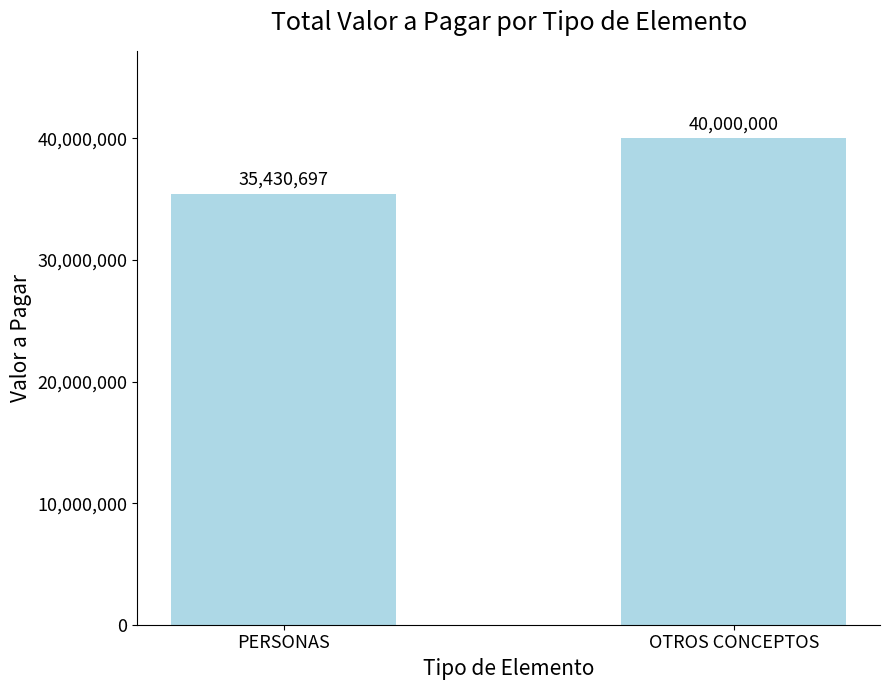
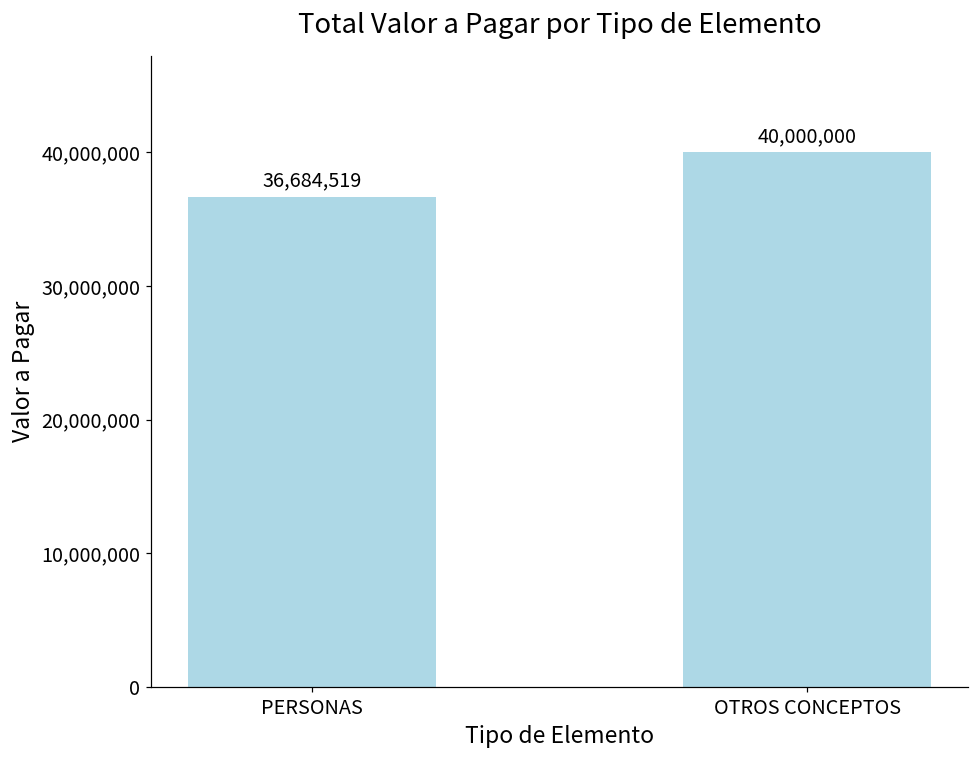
PERSONAS: 35,430,697 -> 36,684,519
